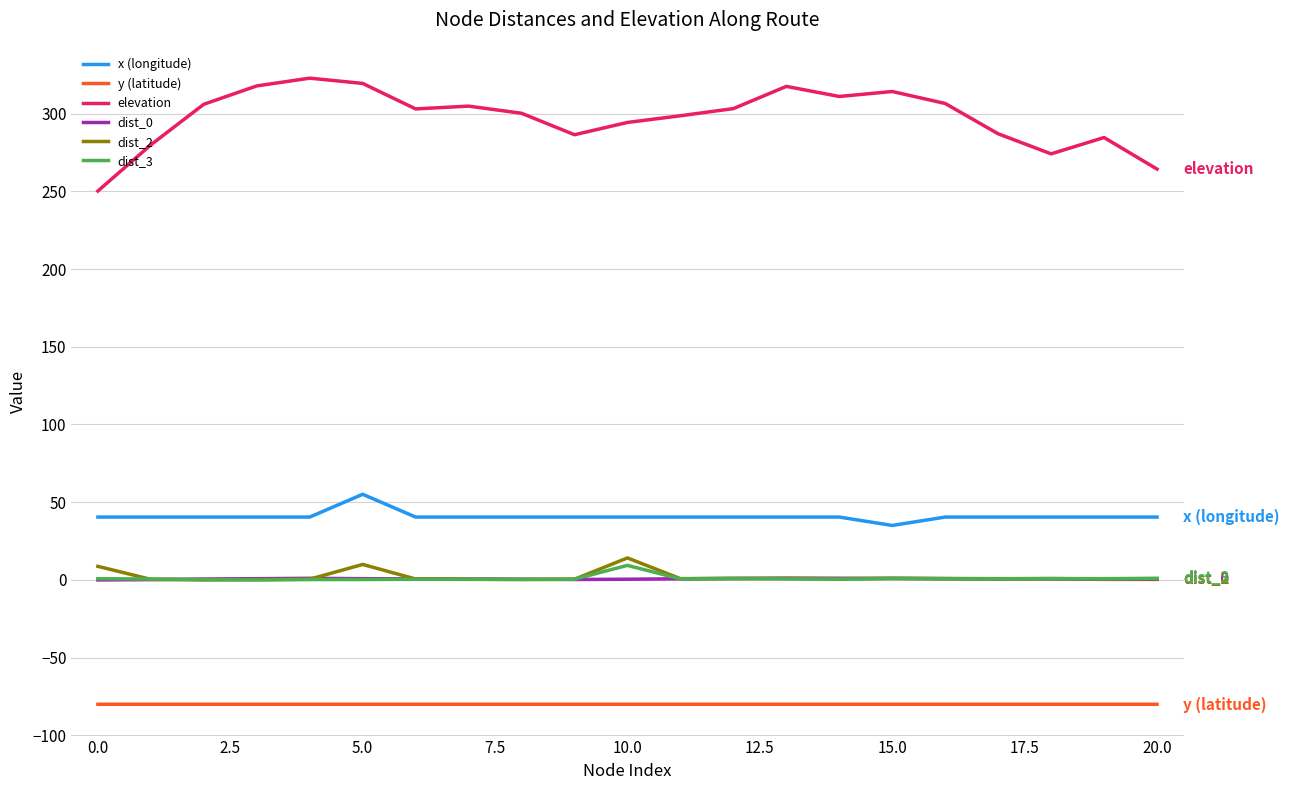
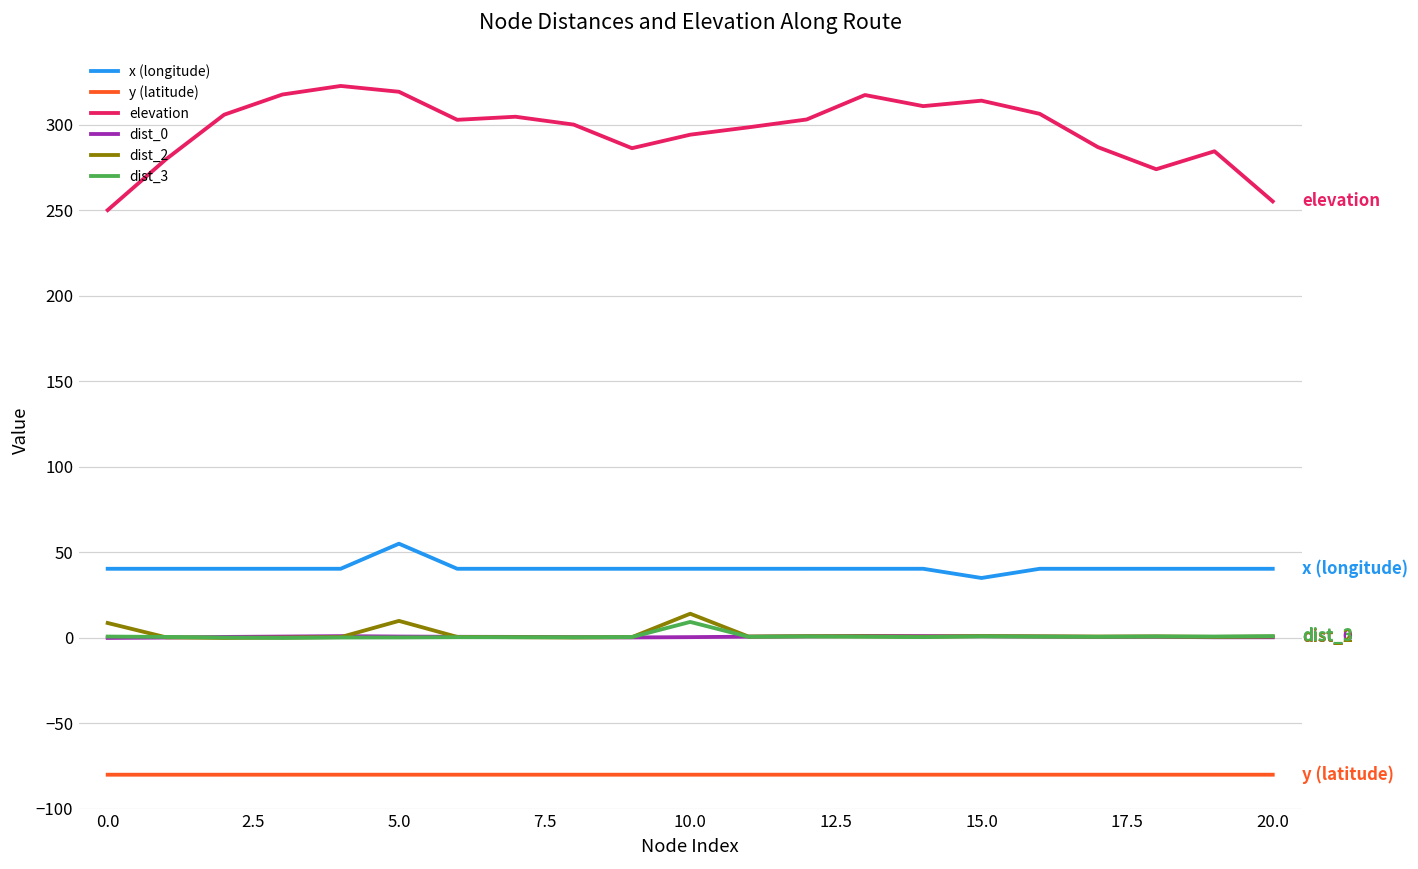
elevation, 20.0: 264 -> 255
